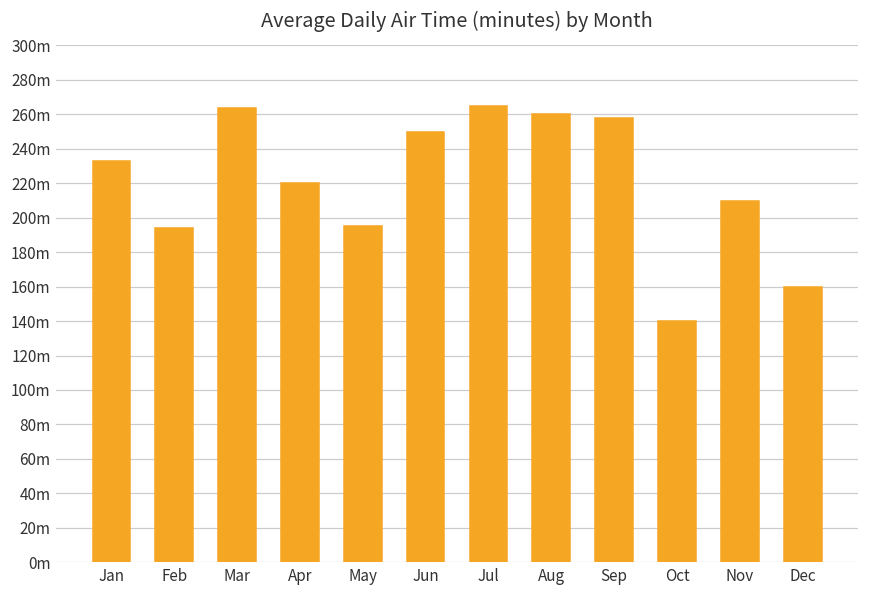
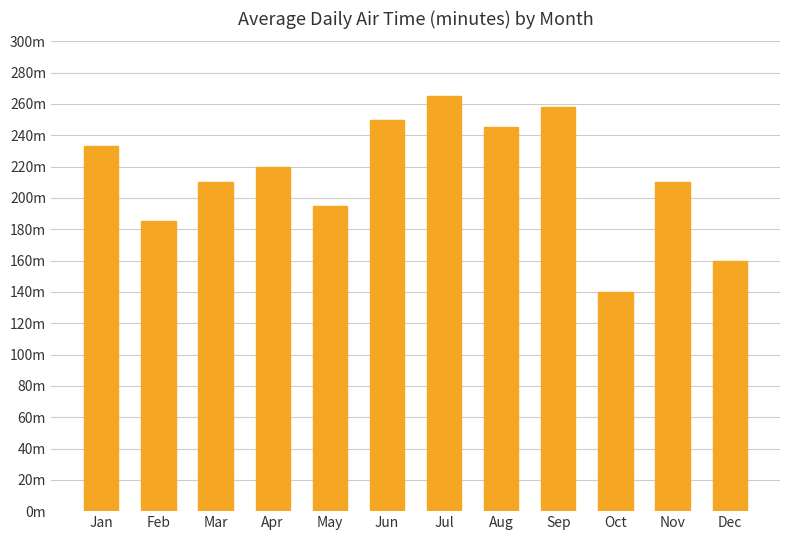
Feb: 194m -> 185m
Mar: 264m -> 210m
Aug: 260m -> 245m
